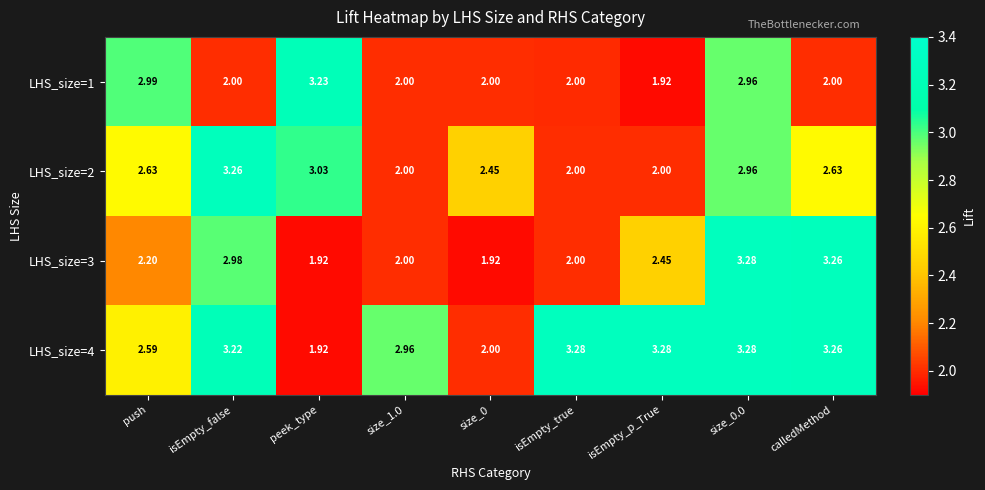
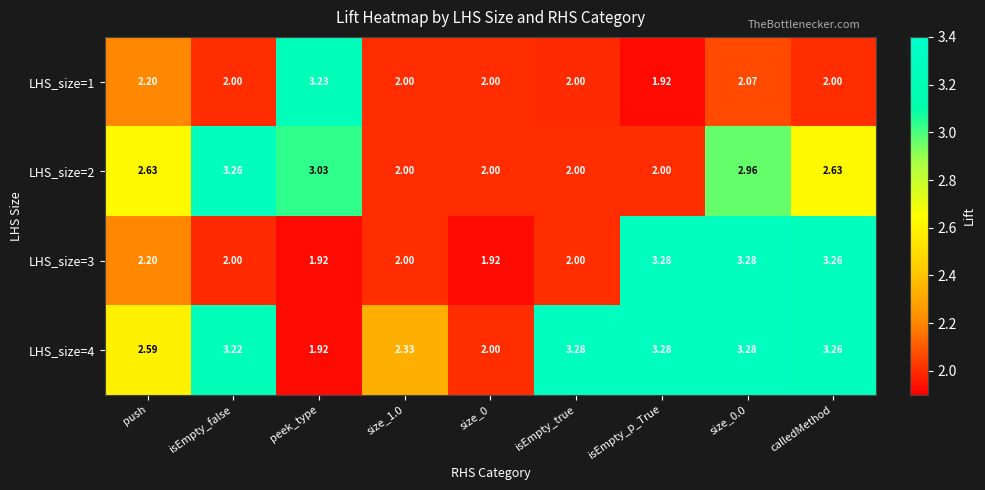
LHS_size=1, push: 2.99 -> 2.20
LHS_size=1, size_0.0: 2.96 -> 2.07
LHS_size=2, size_0: 2.45 -> 2.00
LHS_size=3, isEmpty_false: 2.98 -> 2.00
LHS_size=3, isEmpty_p_True: 2.45 -> 3.28
LHS_size=4, size_1.0: 2.96 -> 2.33
